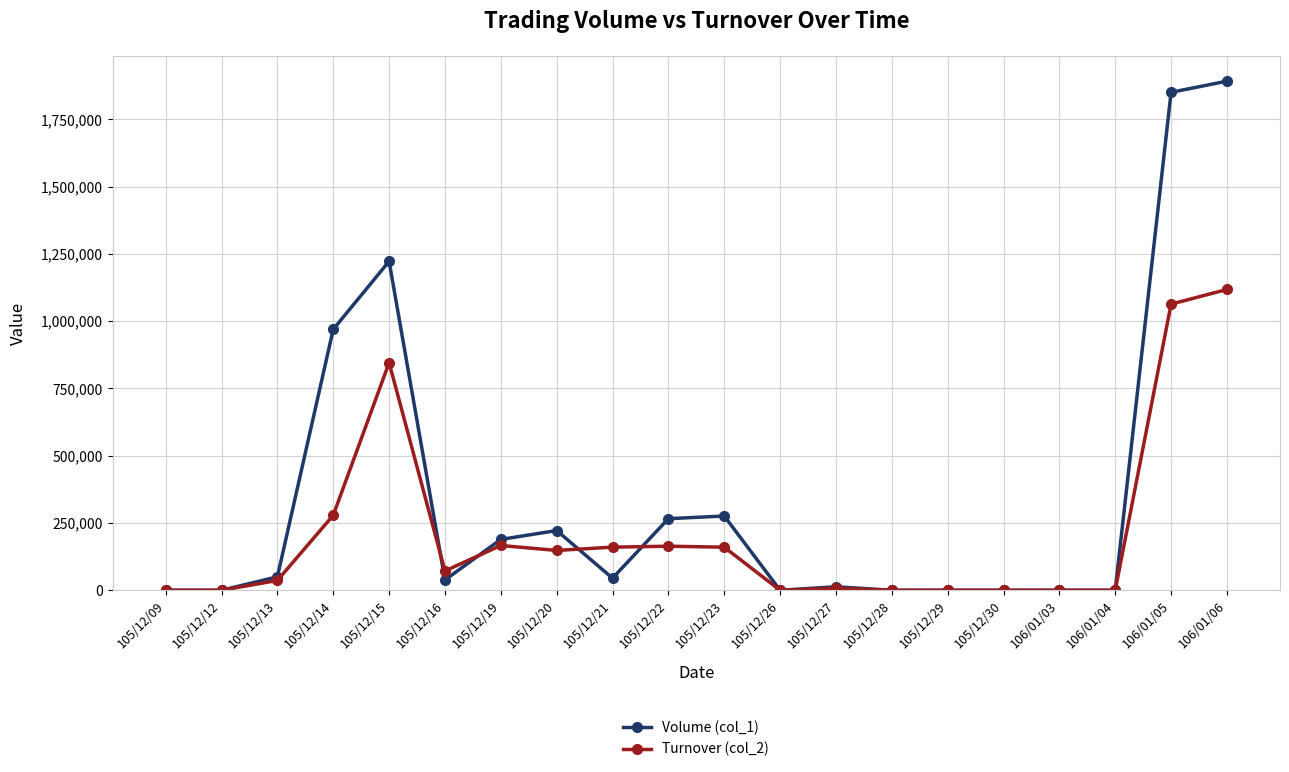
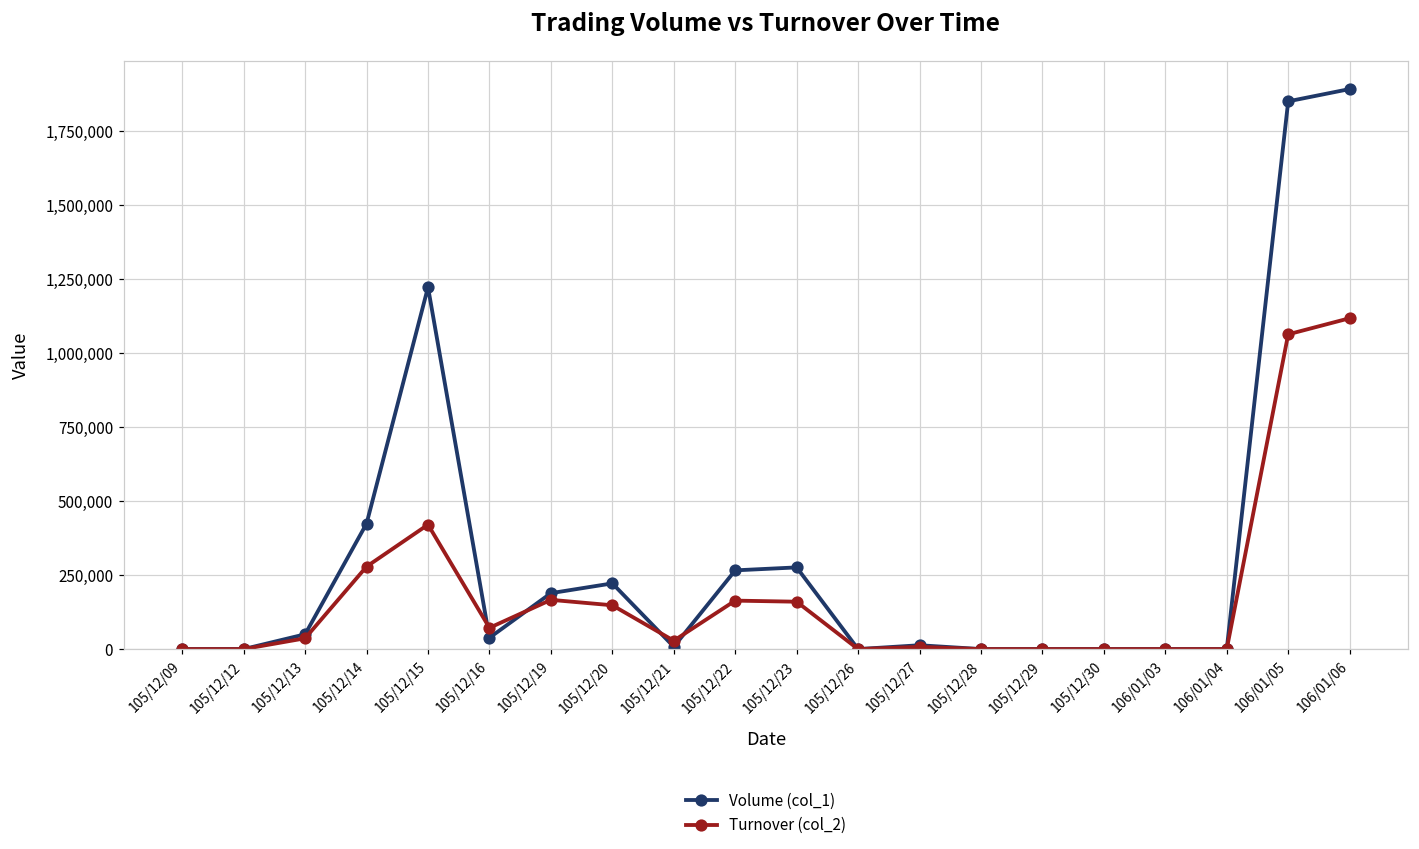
Volume (col_1), 105/12/14: 970,000 -> 420,000
Turnover (col_2), 105/12/15: 850,000 -> 420,000
Volume (col_1), 105/12/21: 50,000 -> 10,000
Turnover (col_2), 105/12/21: 160,000 -> 30,000
